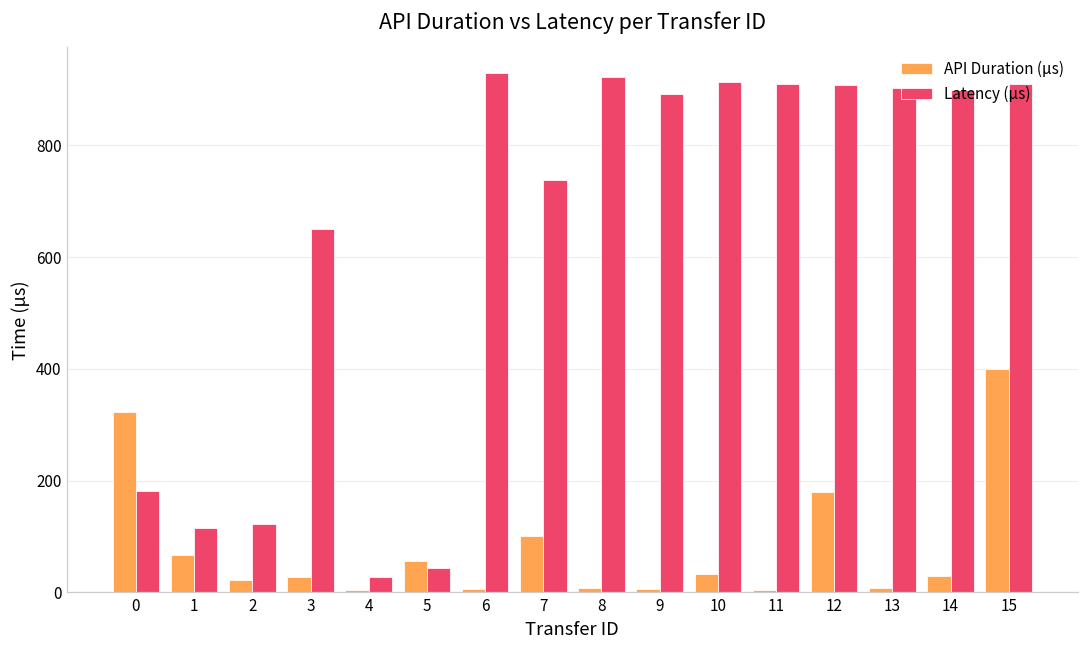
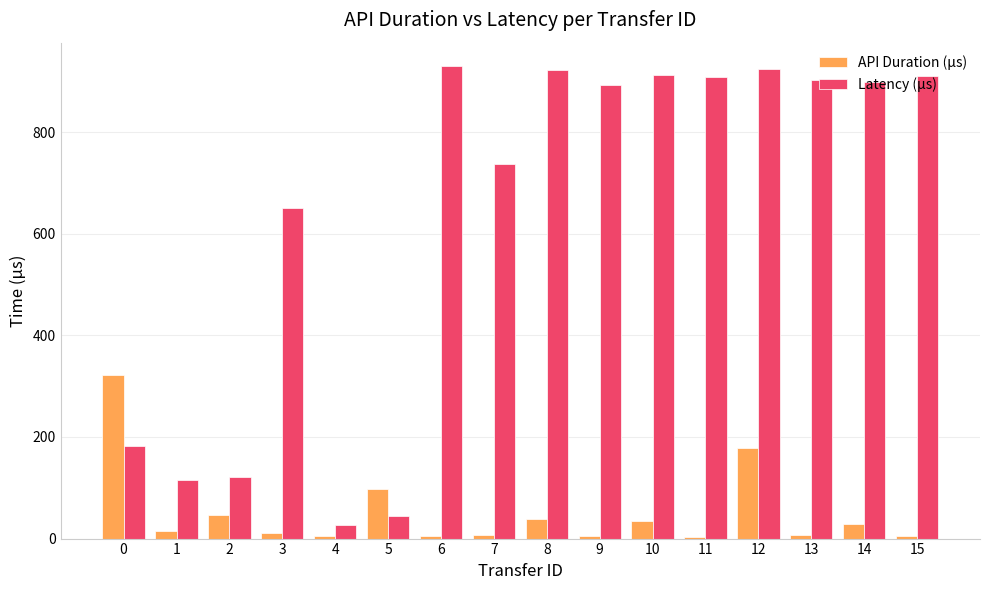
API Duration (μs), 1: 70 -> 10
API Duration (μs), 2: 20 -> 50
API Duration (μs), 3: 30 -> 10
API Duration (μs), 5: 60 -> 100
API Duration (μs), 7: 100 -> 10
API Duration (μs), 8: 10 -> 40
Latency (μs), 12: 910 -> 920
API Duration (μs), 15: 400 -> 10
